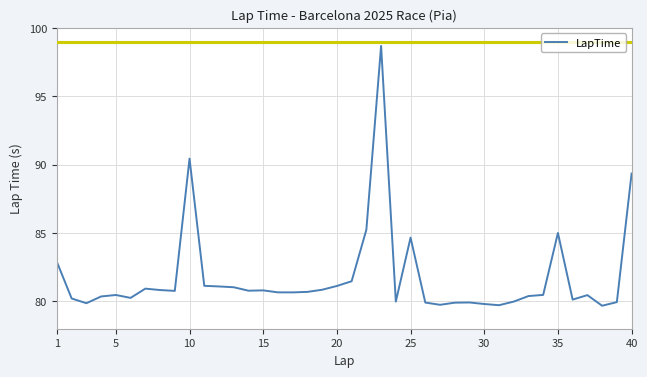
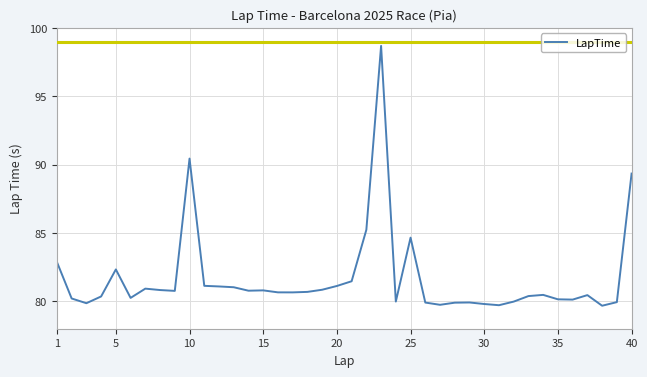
5: 80.5 -> 82.3
35: 85.0 -> 80.2
